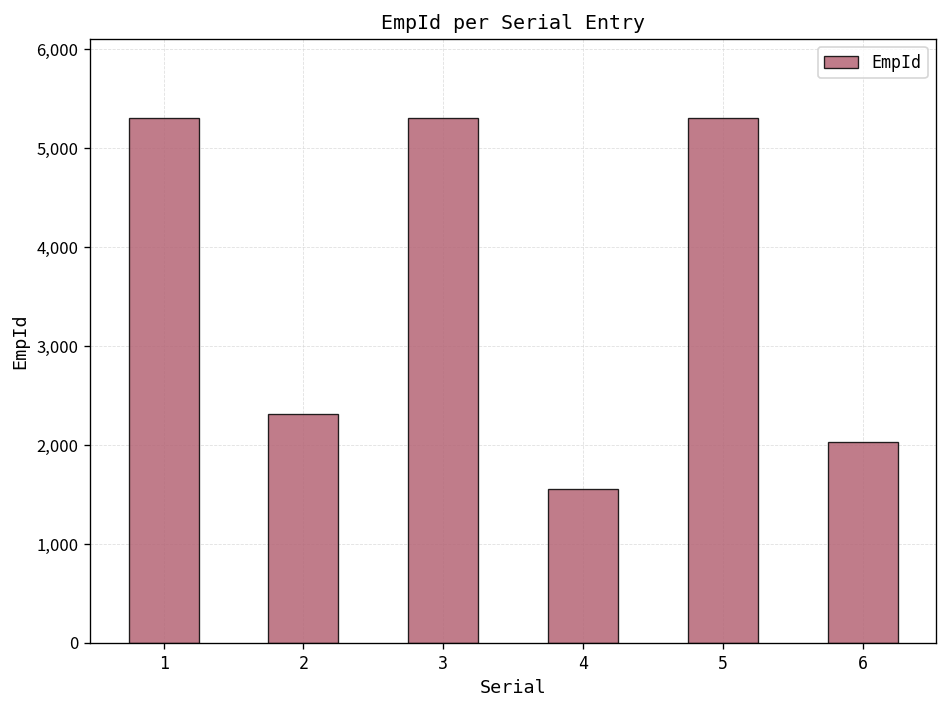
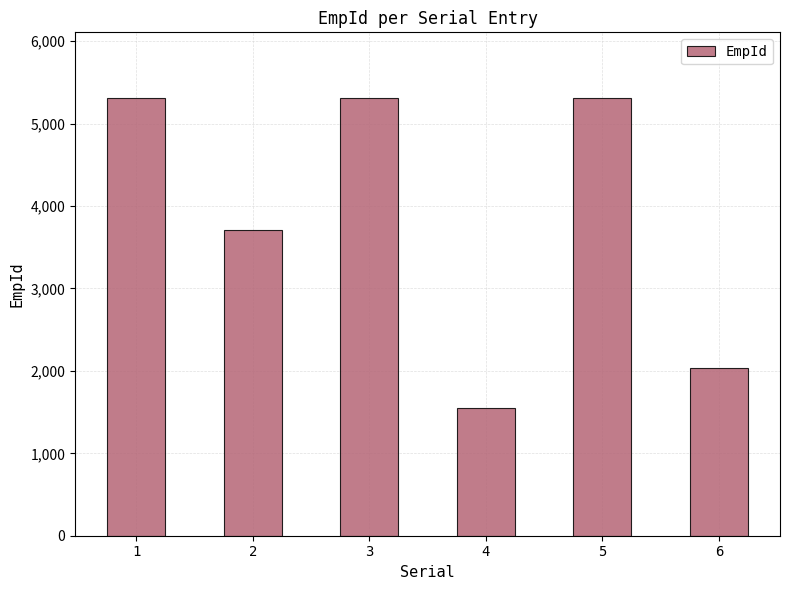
2: 2,300 -> 3,700
